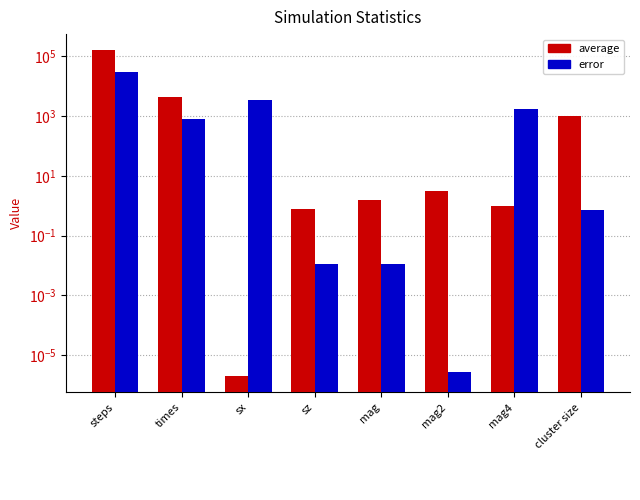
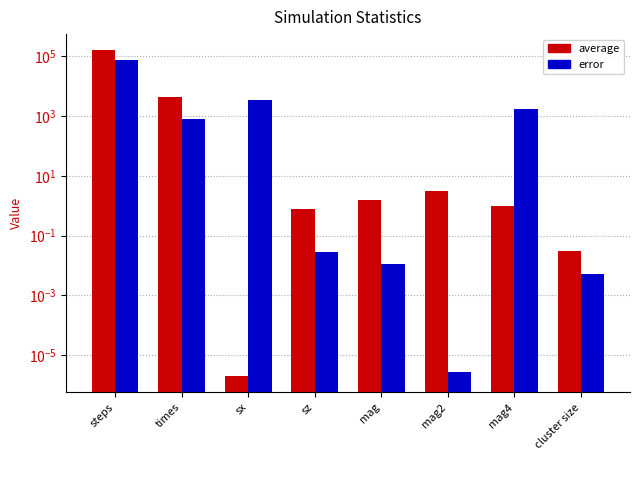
error, steps: 30000 -> 80000
error, sz: 0.012 -> 0.03
average, cluster size: 1000 -> 0.03
error, cluster size: 0.7 -> 0.005
